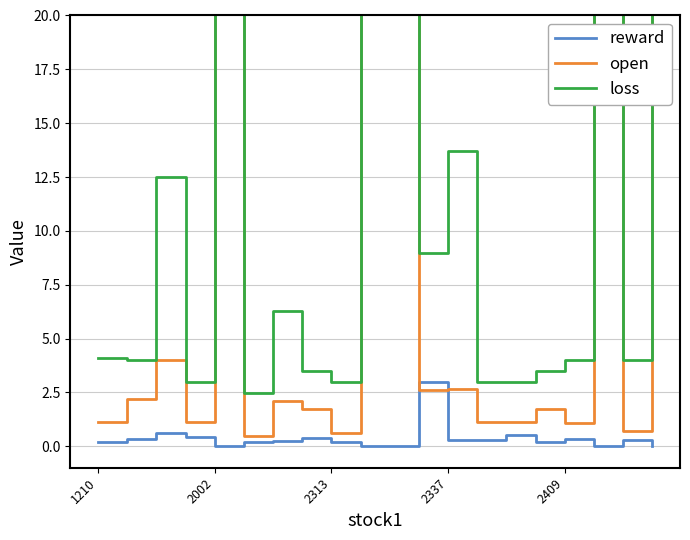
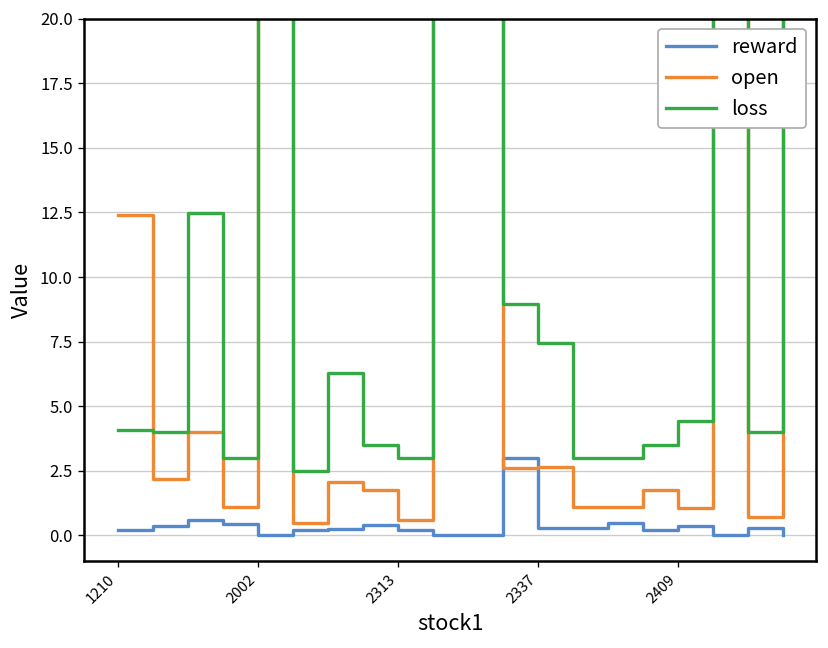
open, 1210: 1.1 -> 12.4
loss, 2337: 13.7 -> 7.5
loss, 2409: 4.0 -> 4.4
